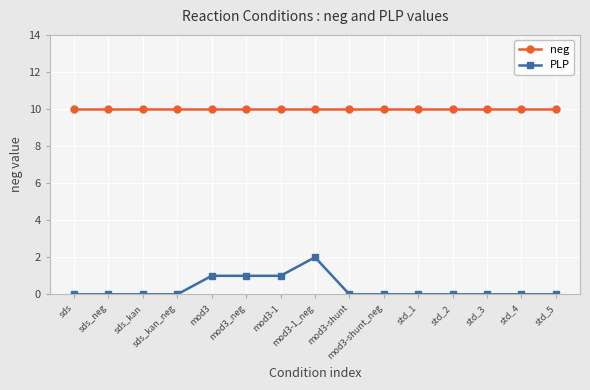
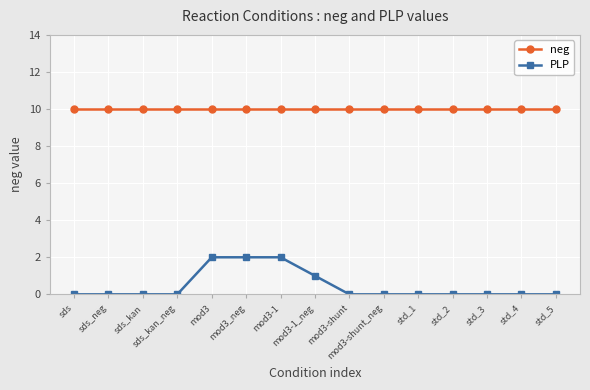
PLP, mod3: 1 -> 2
PLP, mod3_neg: 1 -> 2
PLP, mod3-1: 1 -> 2
PLP, mod3-1_neg: 2 -> 1
